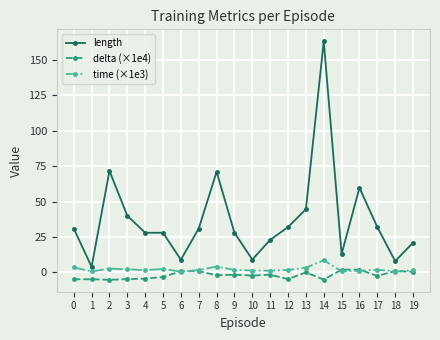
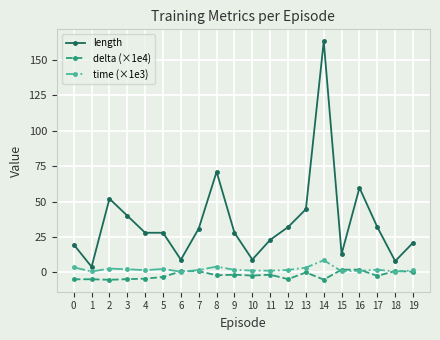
length, 0: 31 -> 20
length, 2: 72 -> 52
